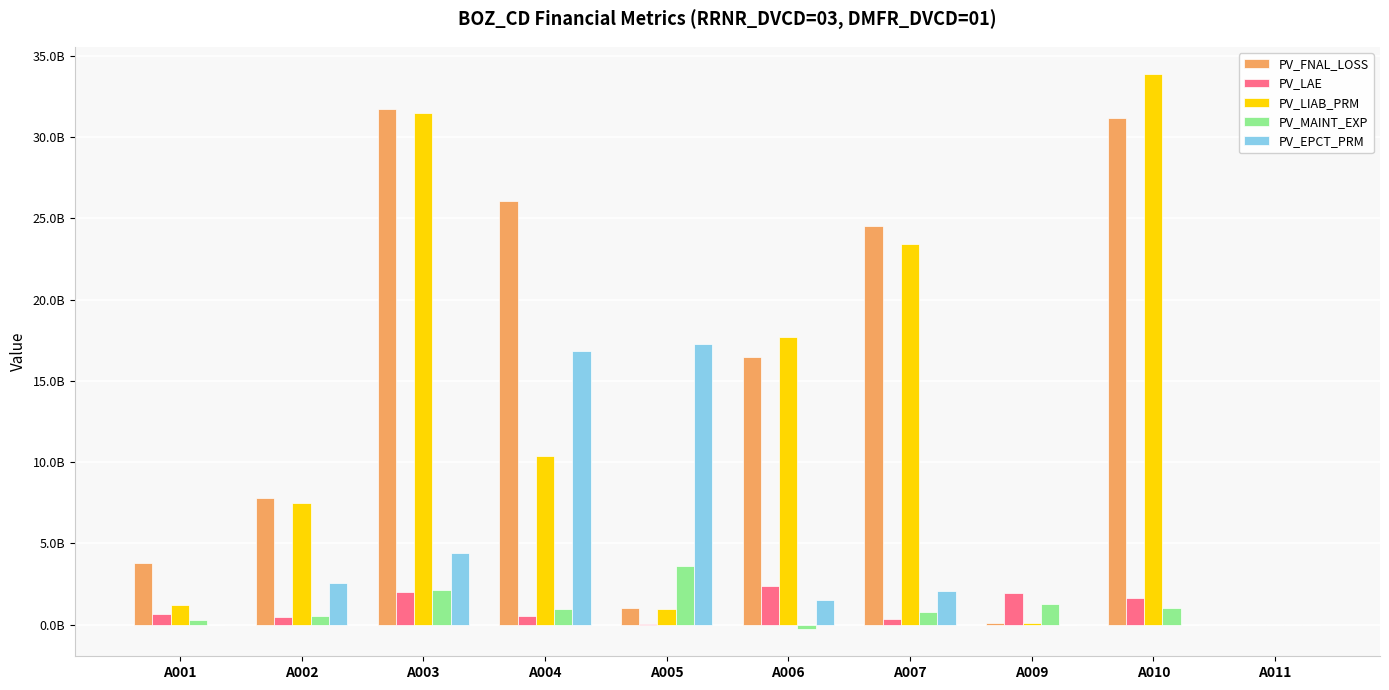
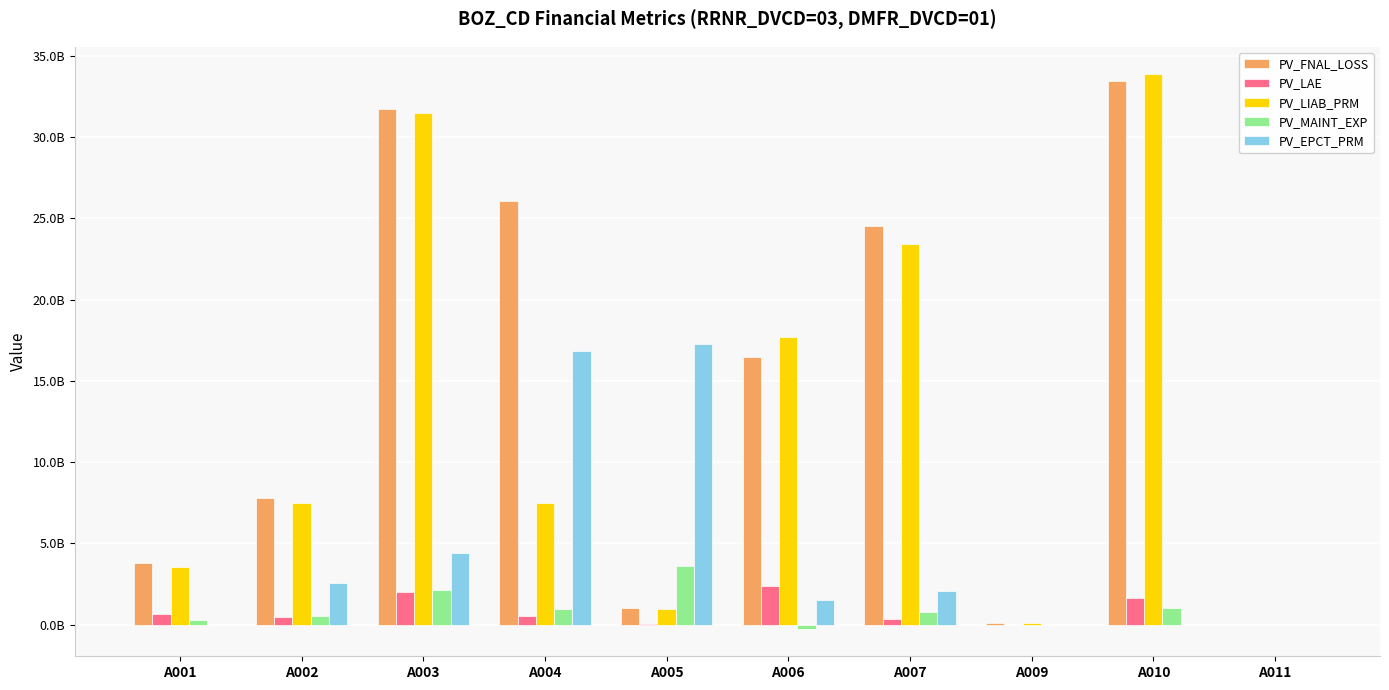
PV_LIAB_PRM, A001: 1200000000 -> 3600000000
PV_LIAB_PRM, A004: 10400000000 -> 7500000000
PV_LAE, A009: 1900000000 -> 0
PV_MAINT_EXP, A009: 1300000000 -> 0
PV_FNAL_LOSS, A010: 31200000000 -> 33400000000
